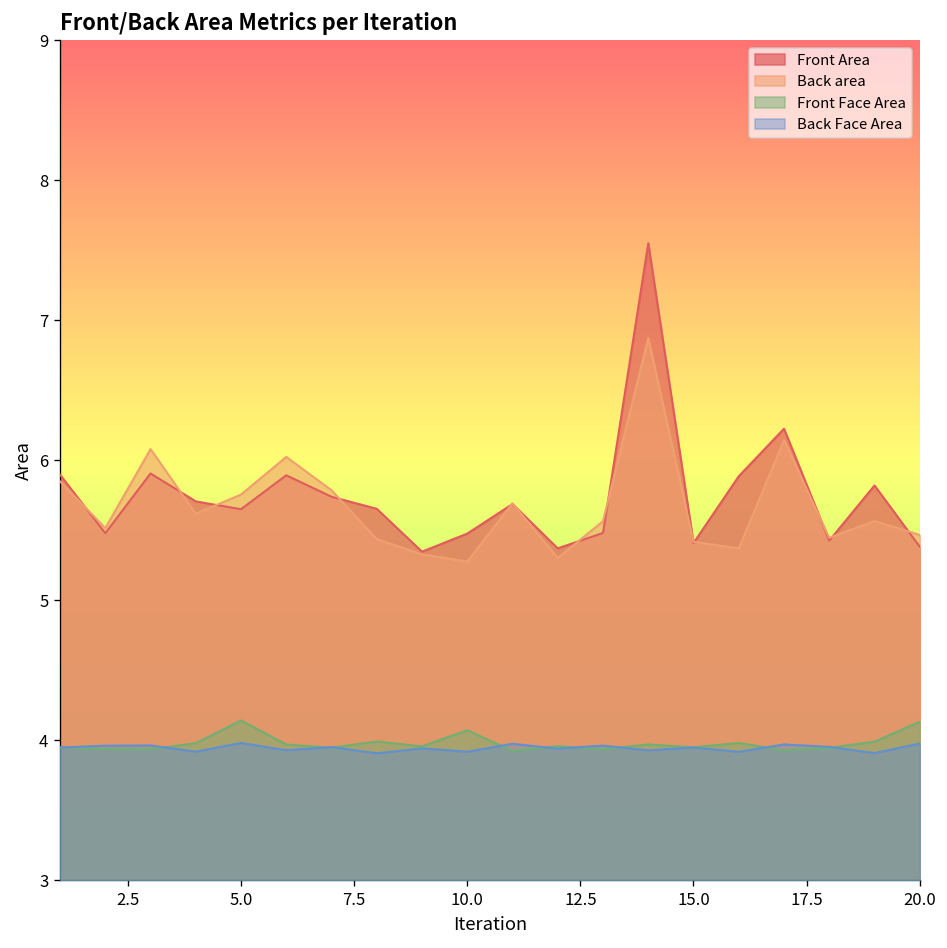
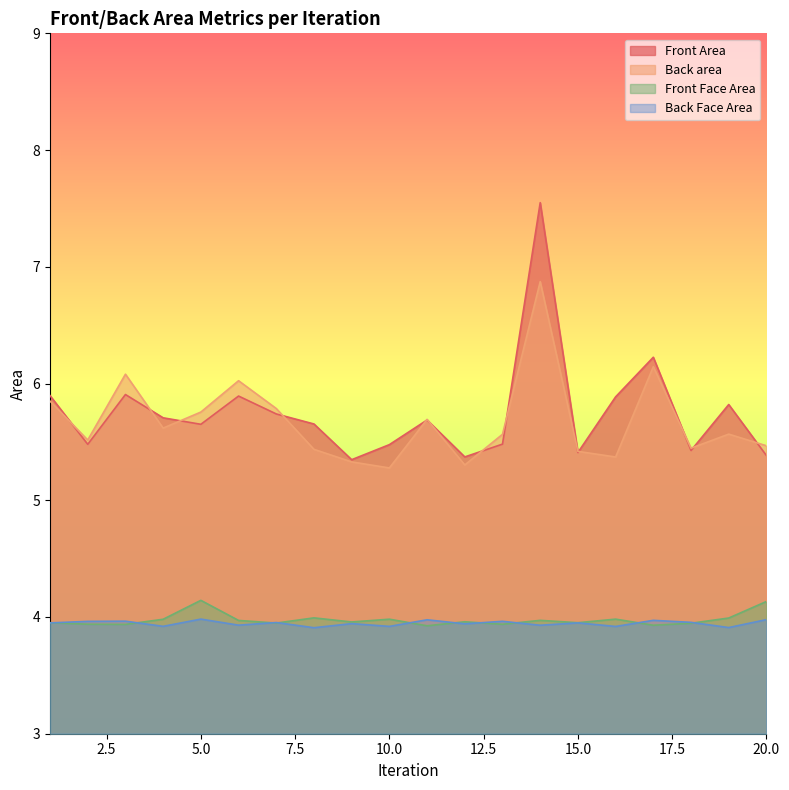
Front Face Area, 10.0: 4.07 -> 3.98
